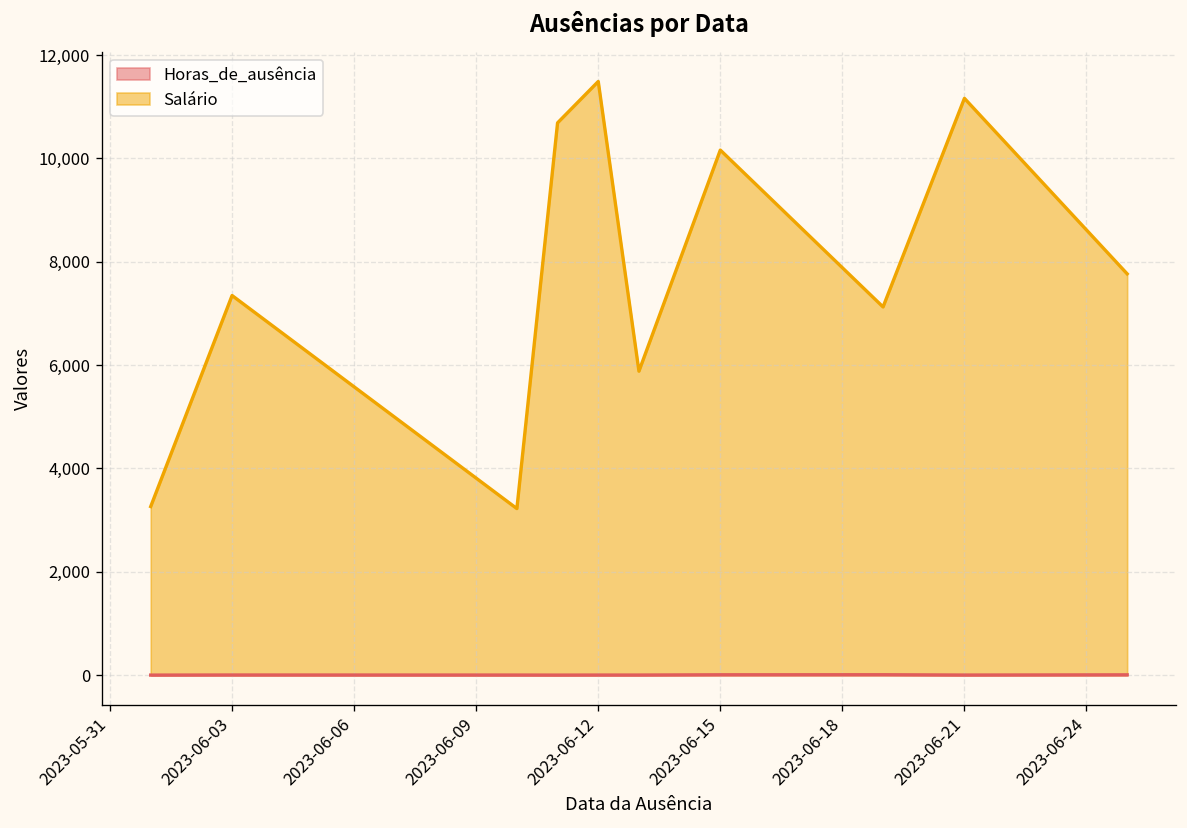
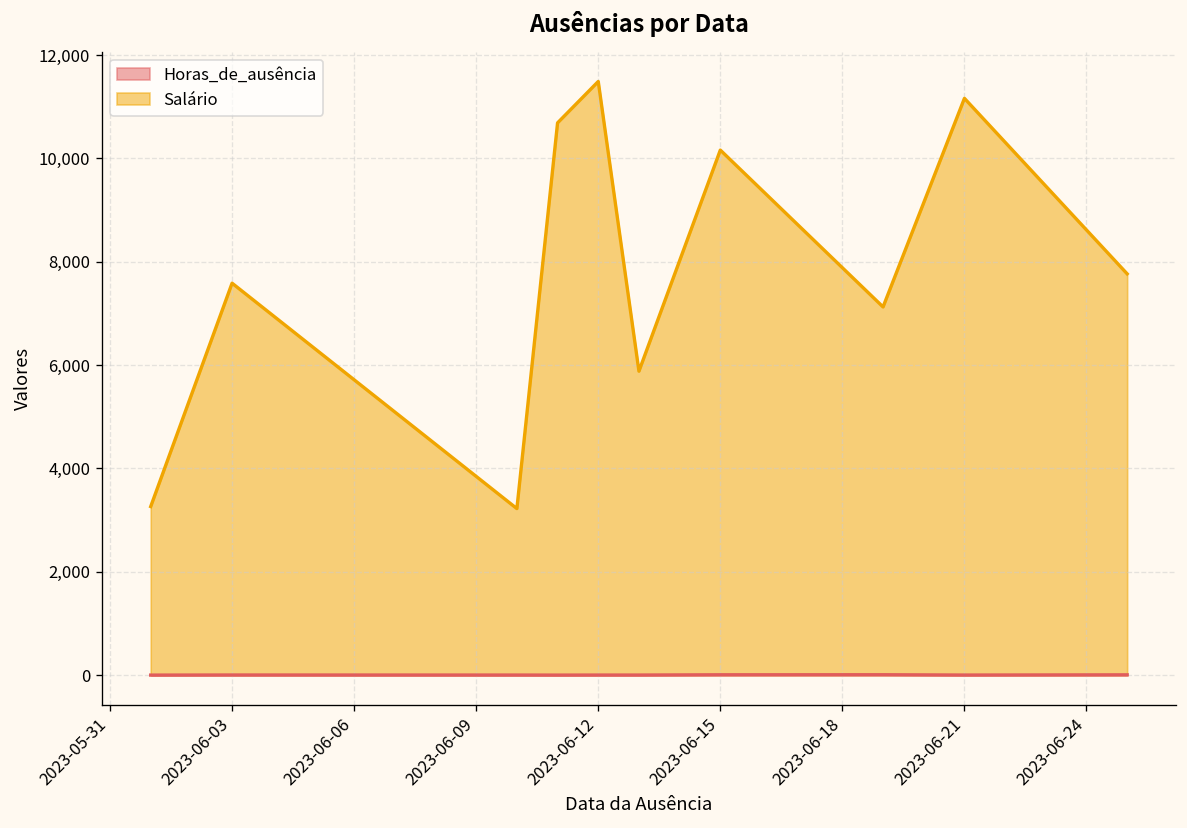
Salário, 2023-06-03: 7,300 -> 7,600
